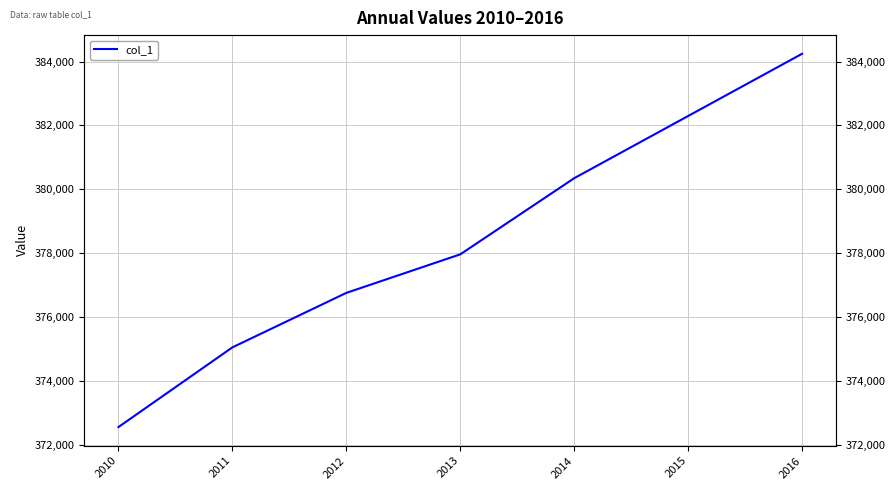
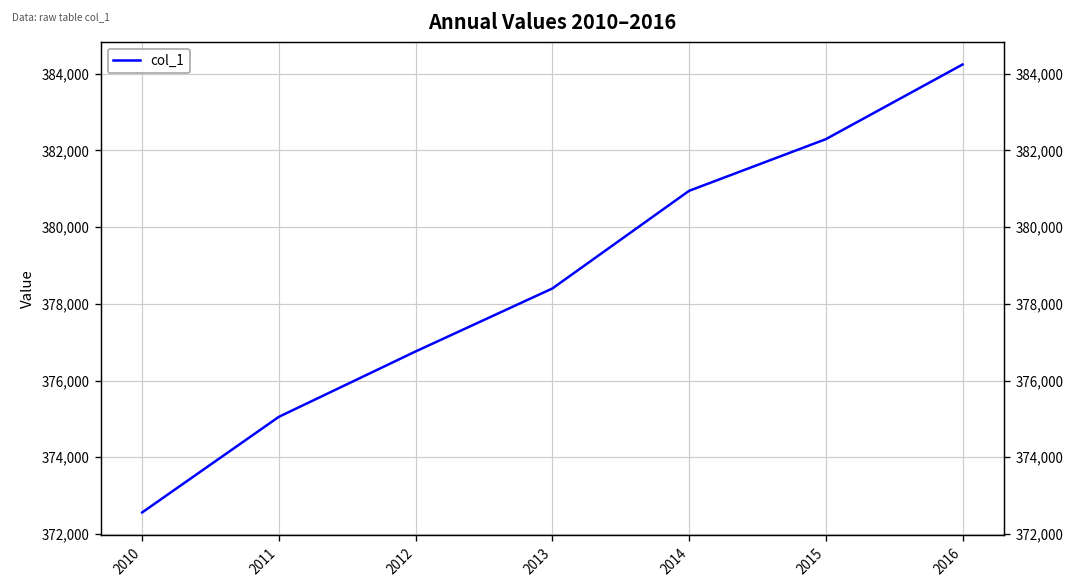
2013: 378,000 -> 378,400
2014: 380,300 -> 380,900
